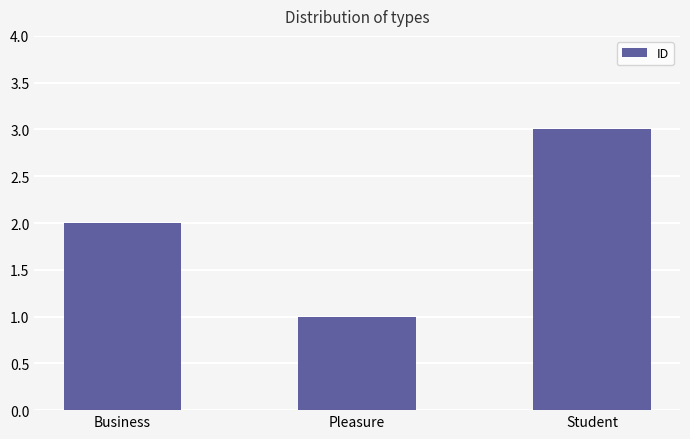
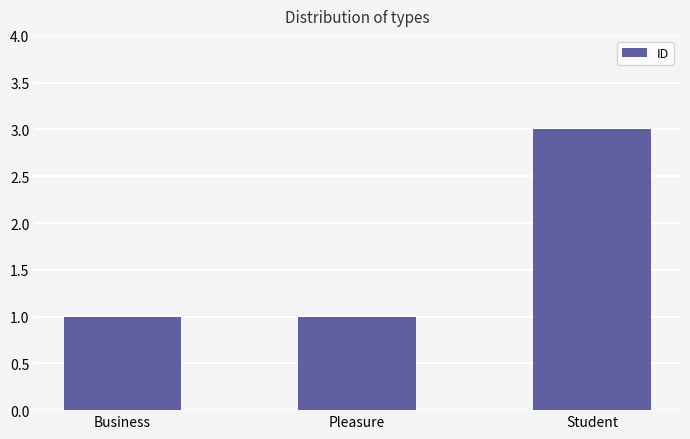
Business: 2 -> 1
